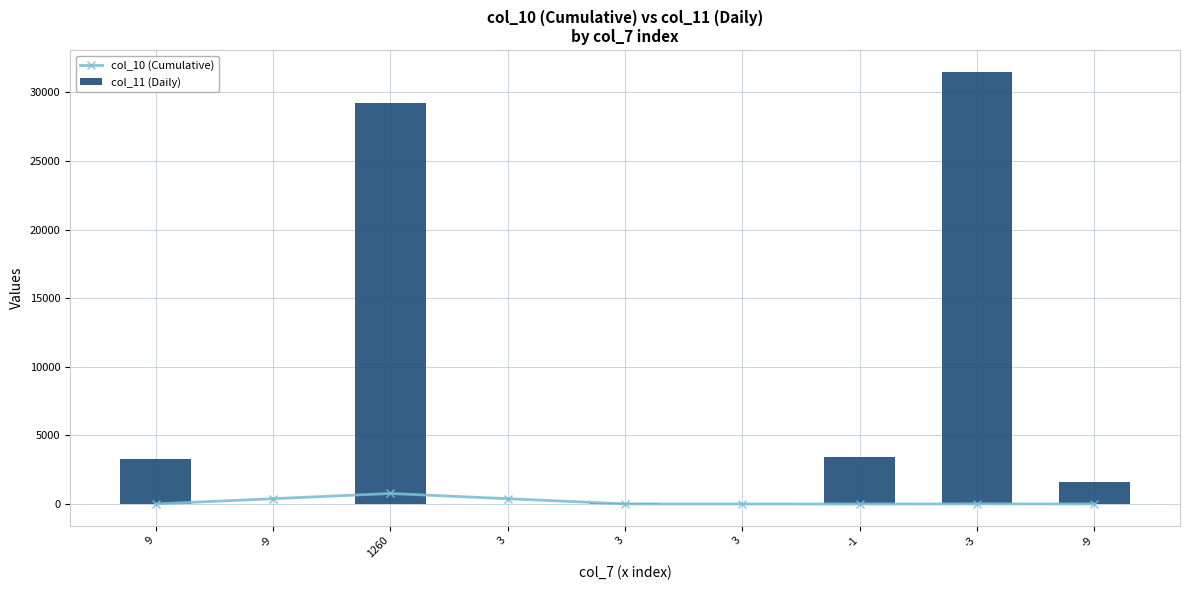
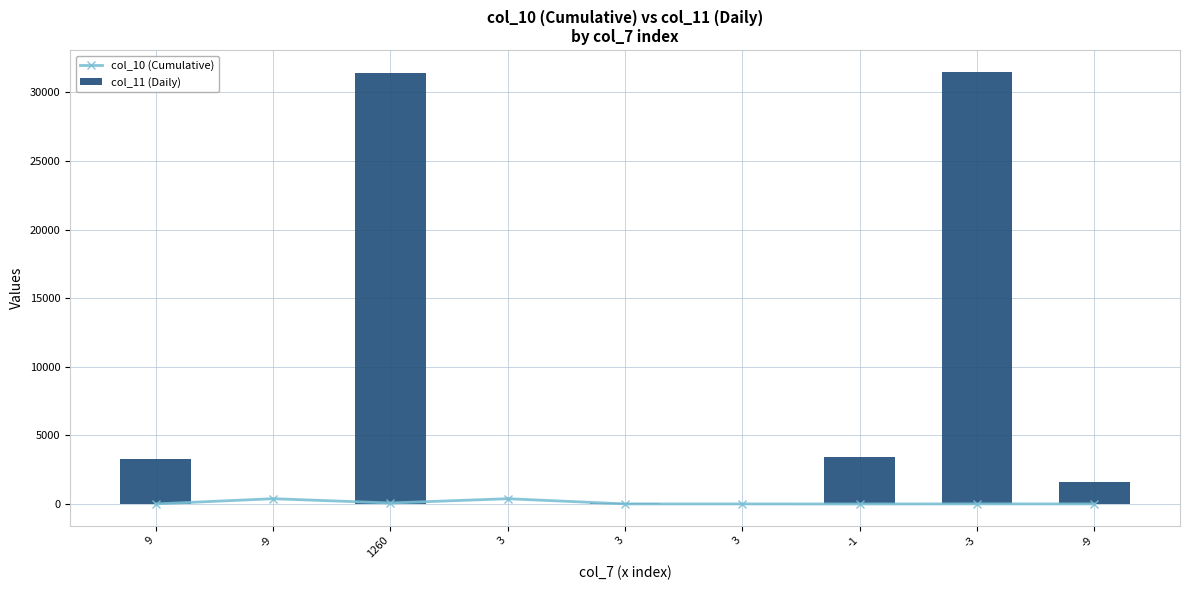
col_10 (Cumulative), 1260: 800 -> 100
col_11 (Daily), 1260: 29200 -> 31400
